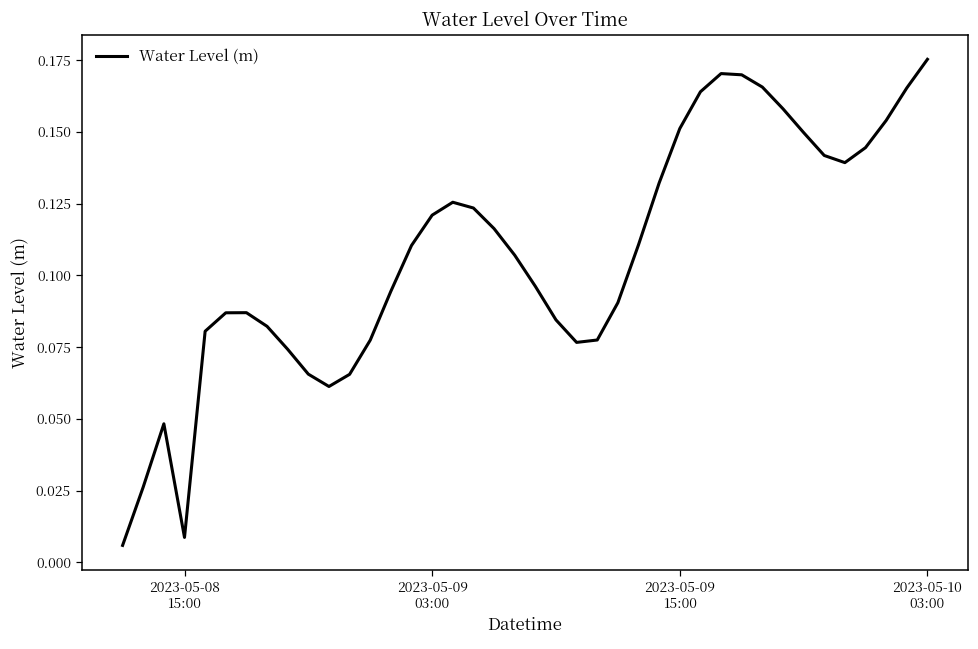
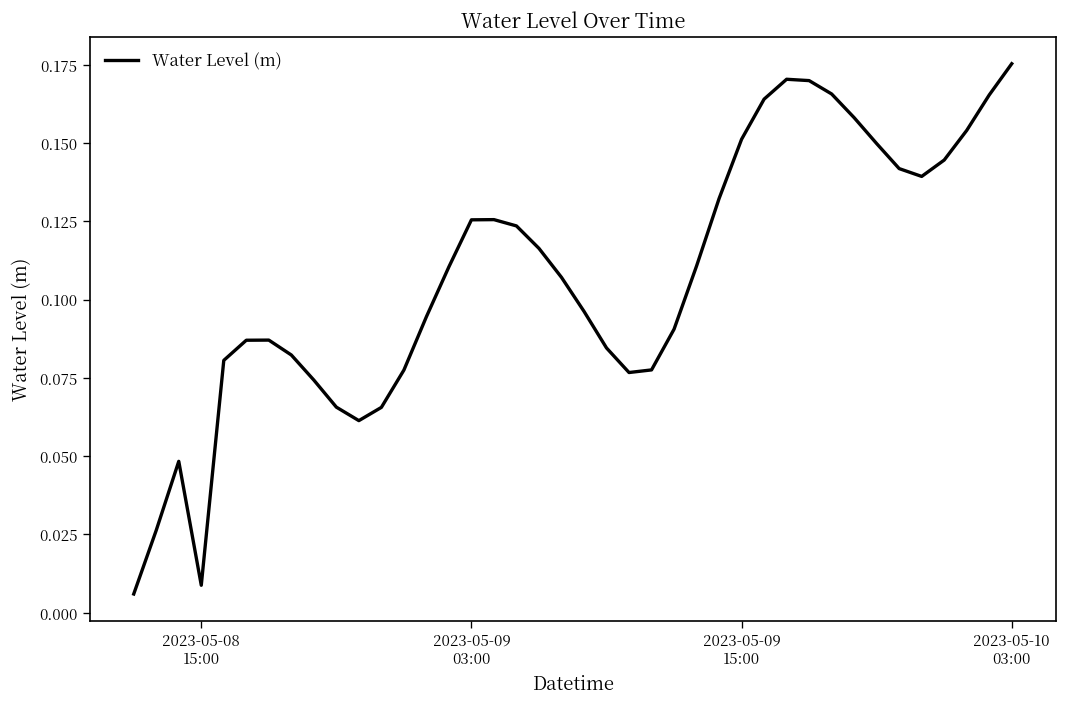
2023-05-09 03:00: 0.121 -> 0.125
